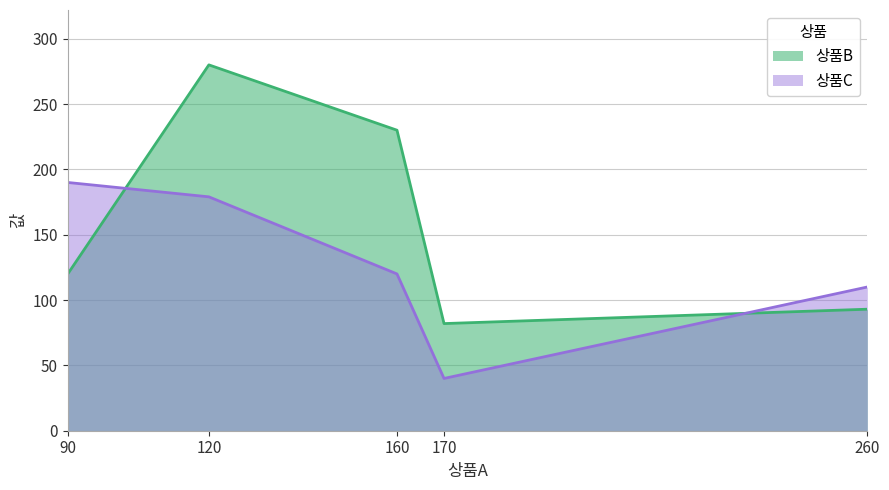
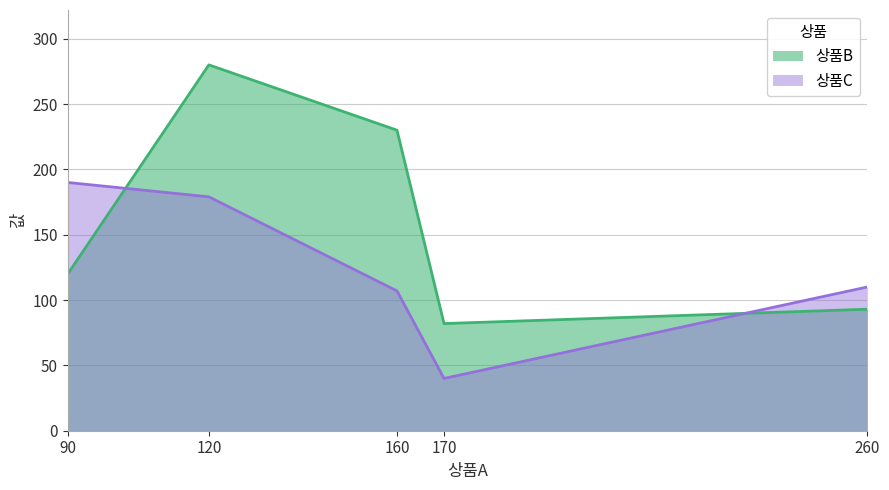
상품C, 160: 120 -> 107
